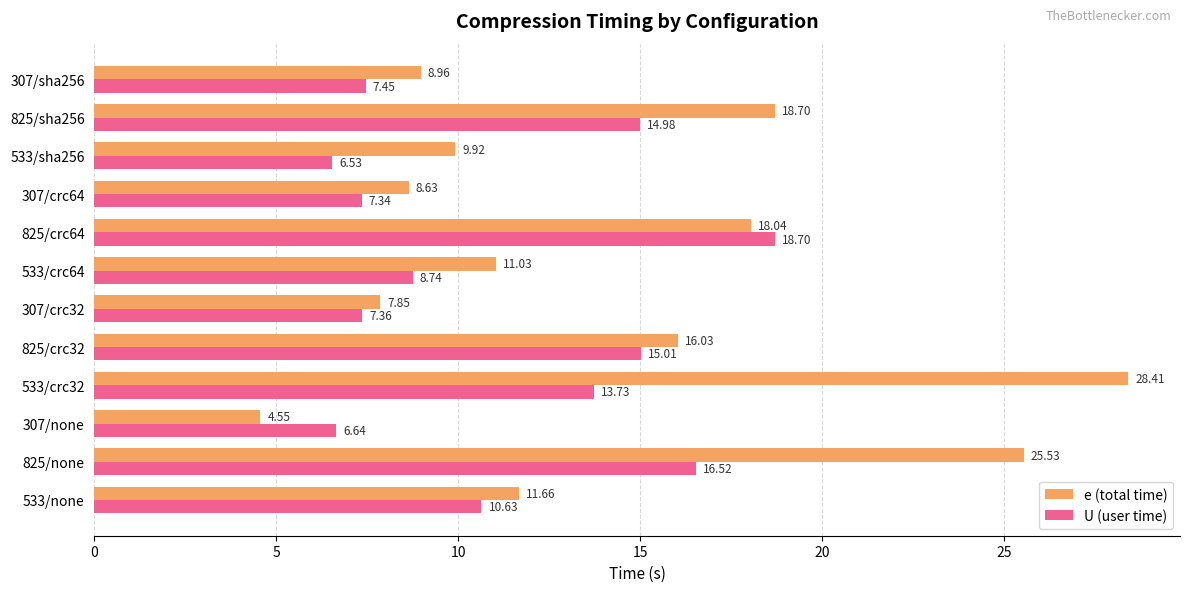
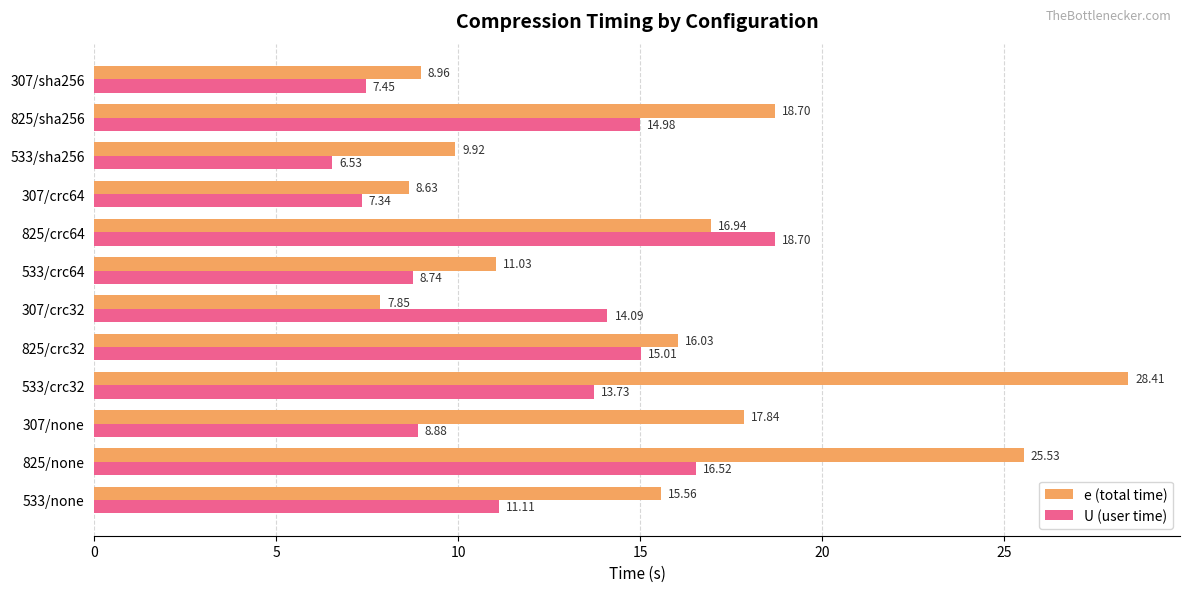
e (total time), 825/crc64: 18.04 -> 16.94
U (user time), 307/crc32: 7.36 -> 14.09
e (total time), 307/none: 4.55 -> 17.84
U (user time), 307/none: 6.64 -> 8.88
e (total time), 533/none: 11.66 -> 15.56
U (user time), 533/none: 10.63 -> 11.11
